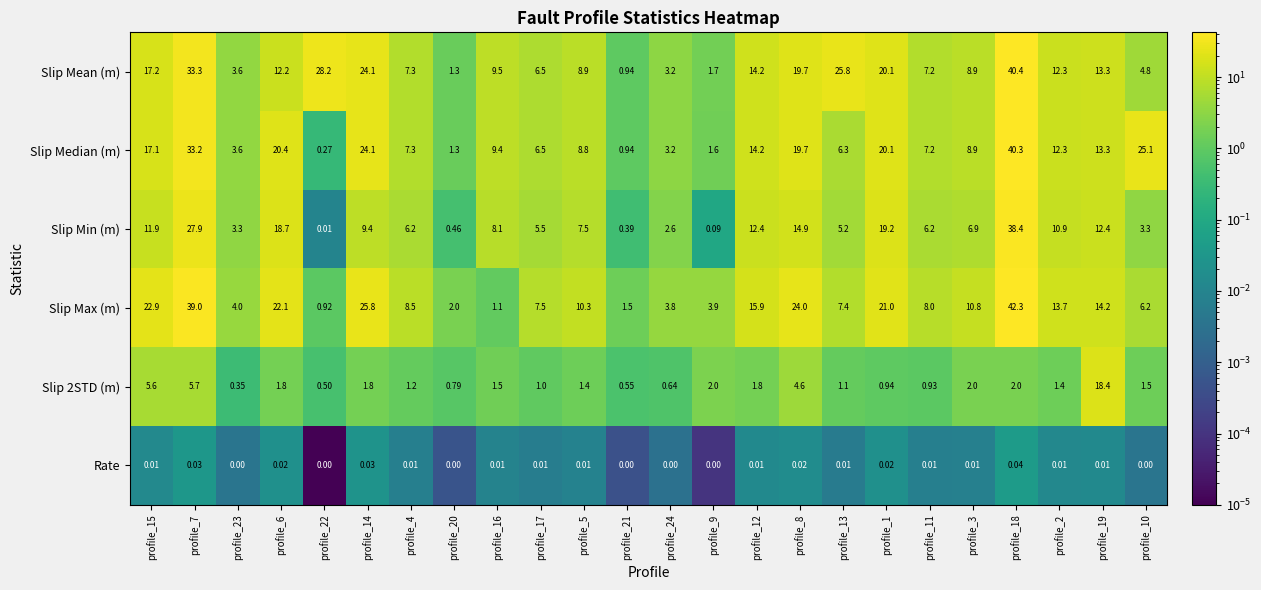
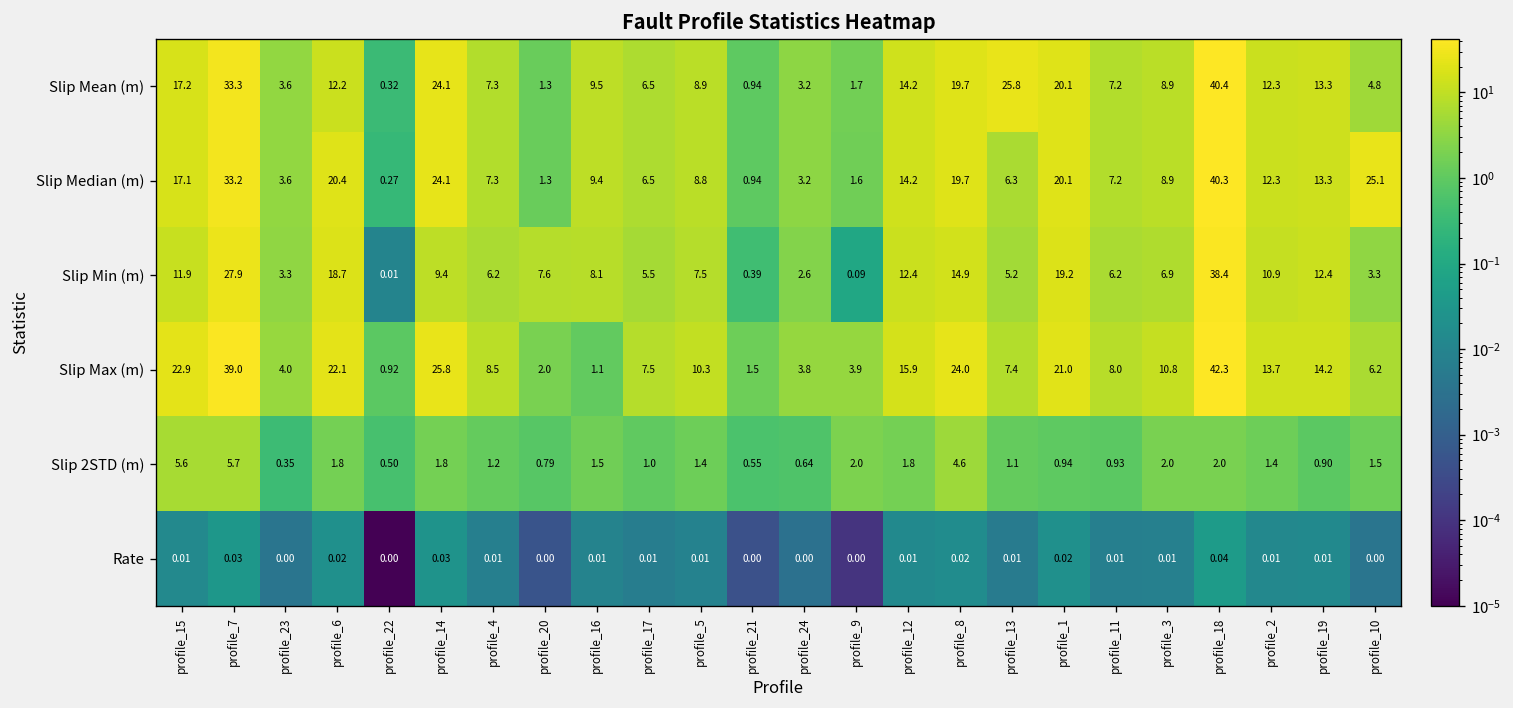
Slip Mean (m), profile_22: 28.2 -> 0.32
Slip Min (m), profile_20: 0.46 -> 7.6
Slip 2STD (m), profile_19: 18.4 -> 0.90
